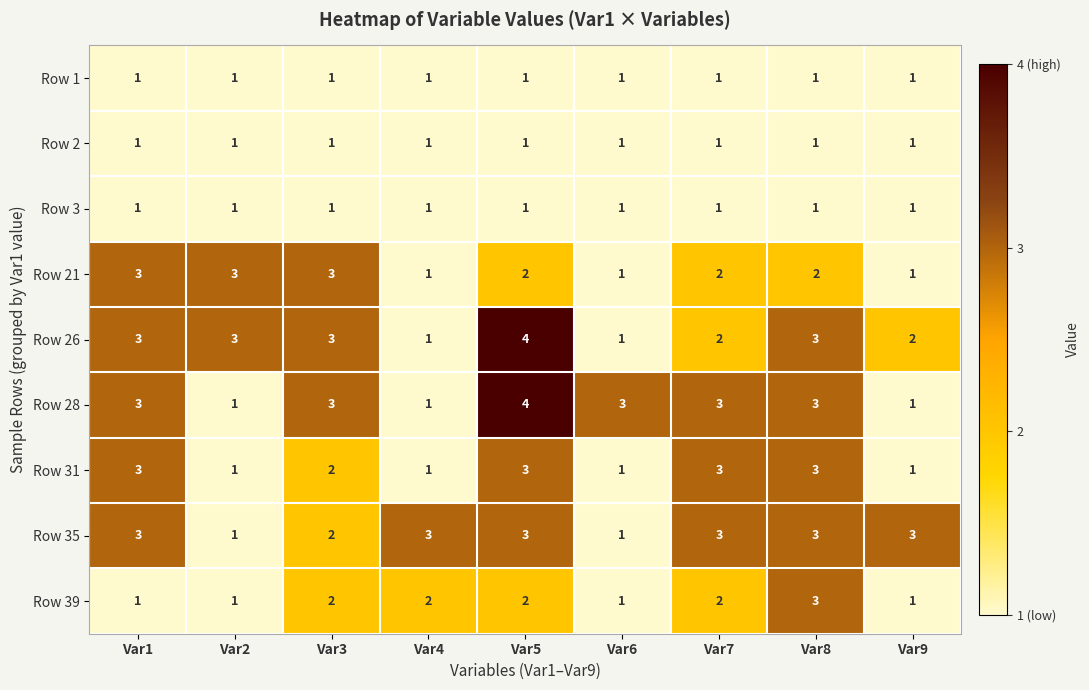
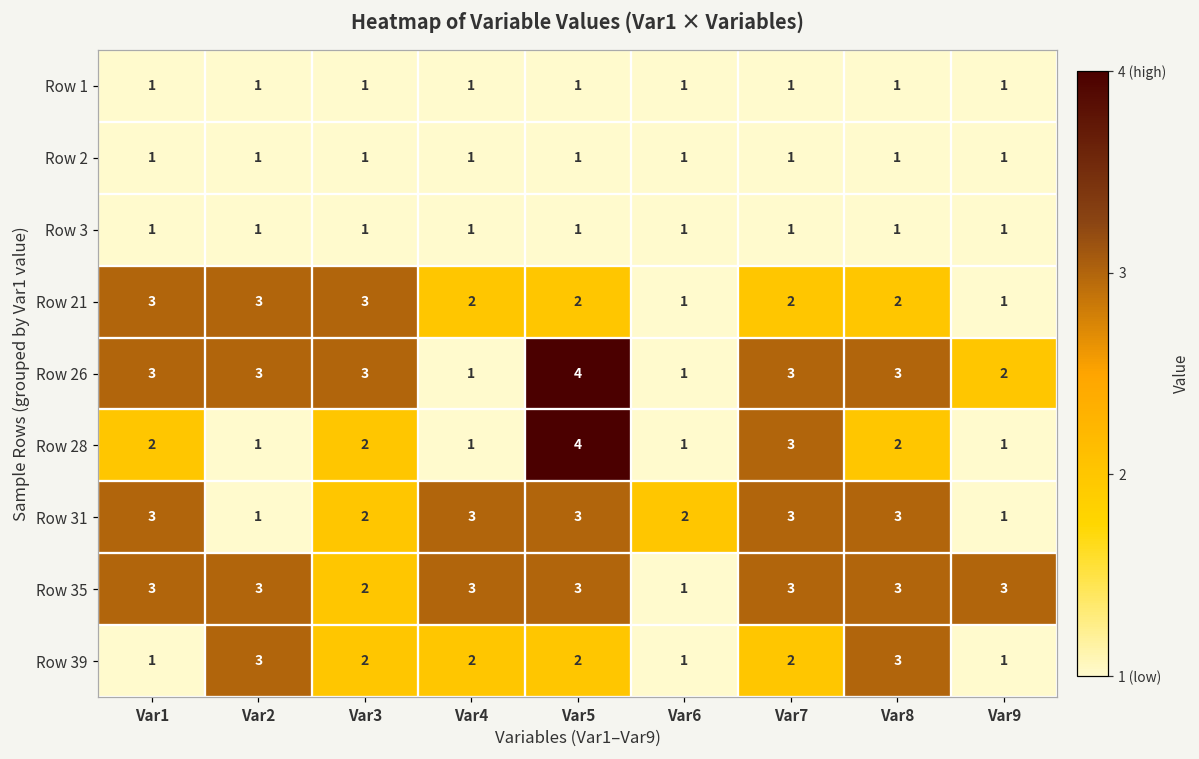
Row 21, Var4: 1 -> 2
Row 26, Var7: 2 -> 3
Row 28, Var1: 3 -> 2
Row 28, Var3: 3 -> 2
Row 28, Var6: 3 -> 1
Row 28, Var8: 3 -> 2
Row 31, Var4: 1 -> 3
Row 31, Var6: 1 -> 2
Row 35, Var2: 1 -> 3
Row 39, Var2: 1 -> 3
